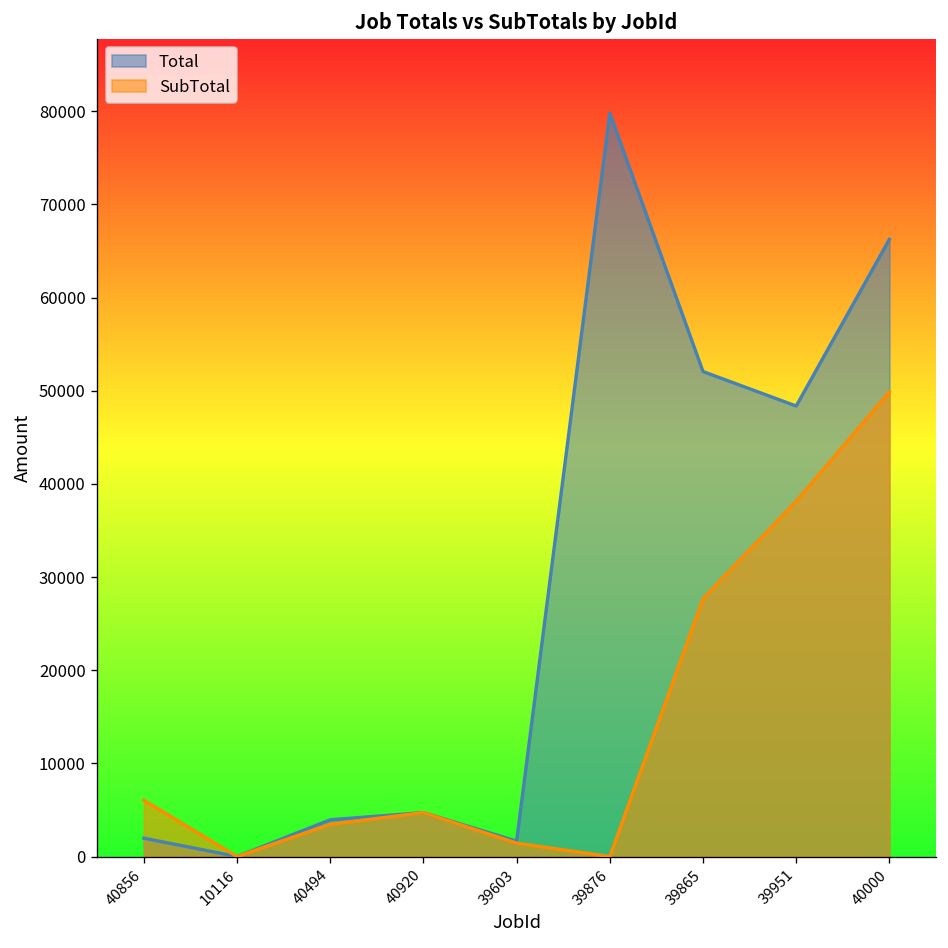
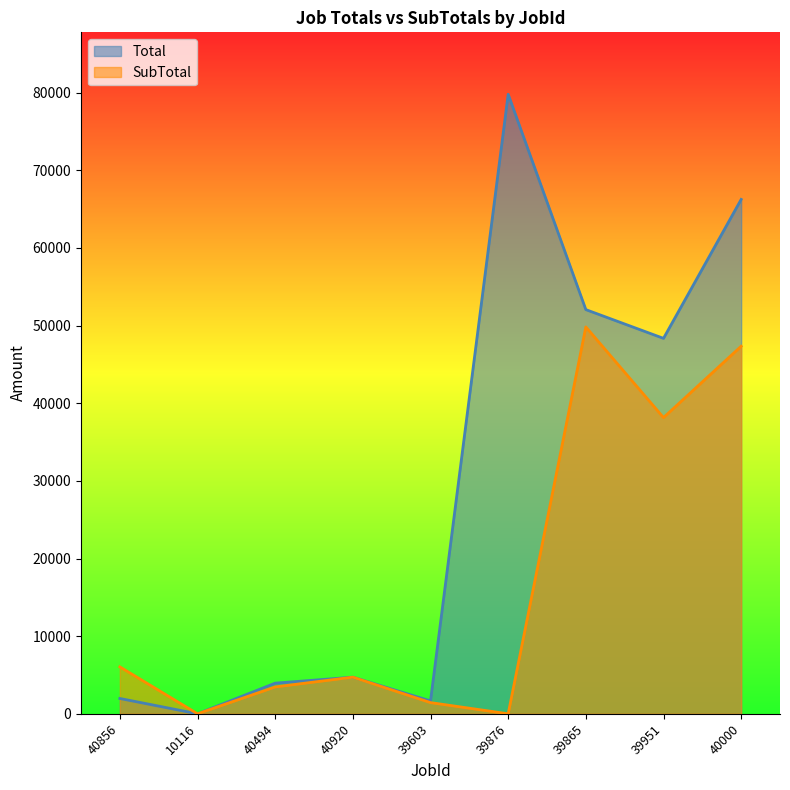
SubTotal, 39865: 28000 -> 50000
SubTotal, 40000: 50000 -> 47000
